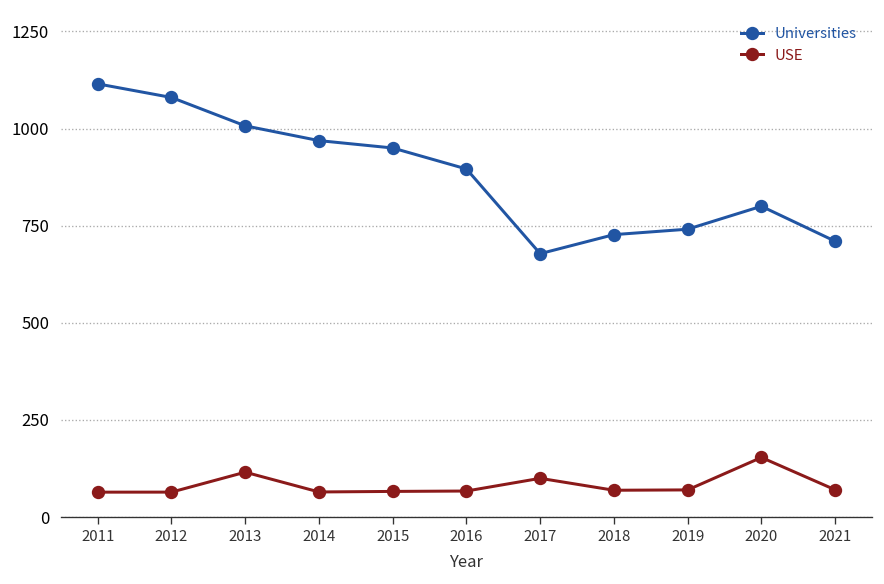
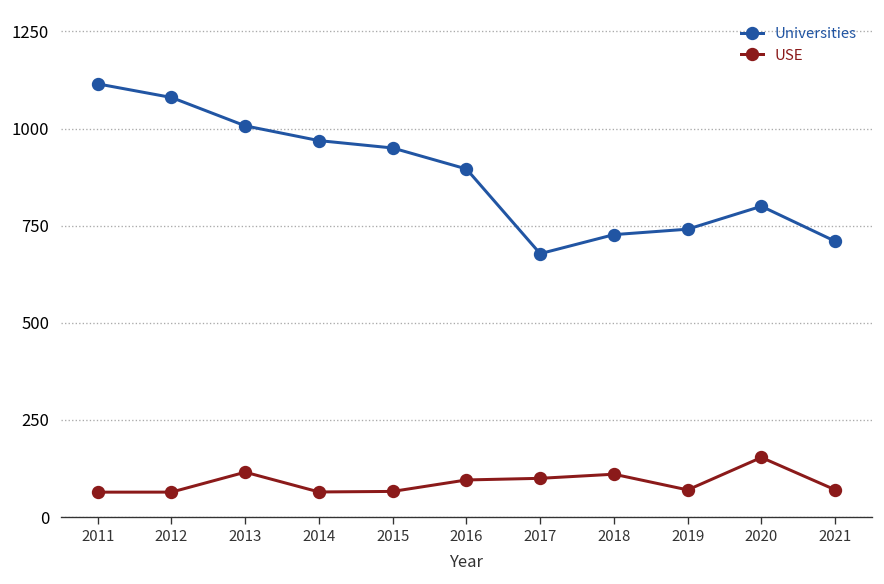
USE, 2016: 70 -> 100
USE, 2018: 70 -> 110
